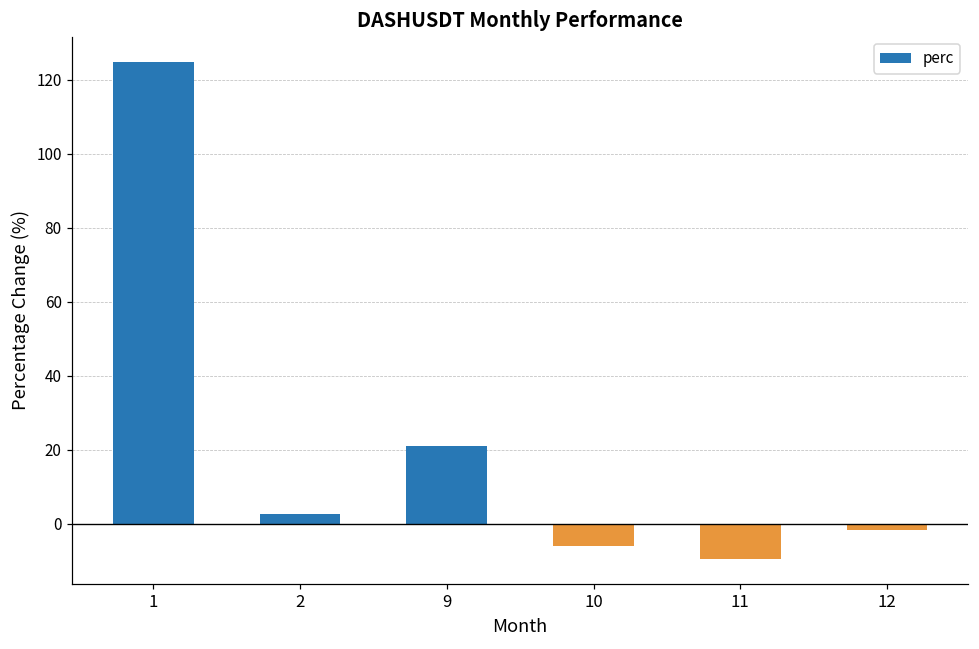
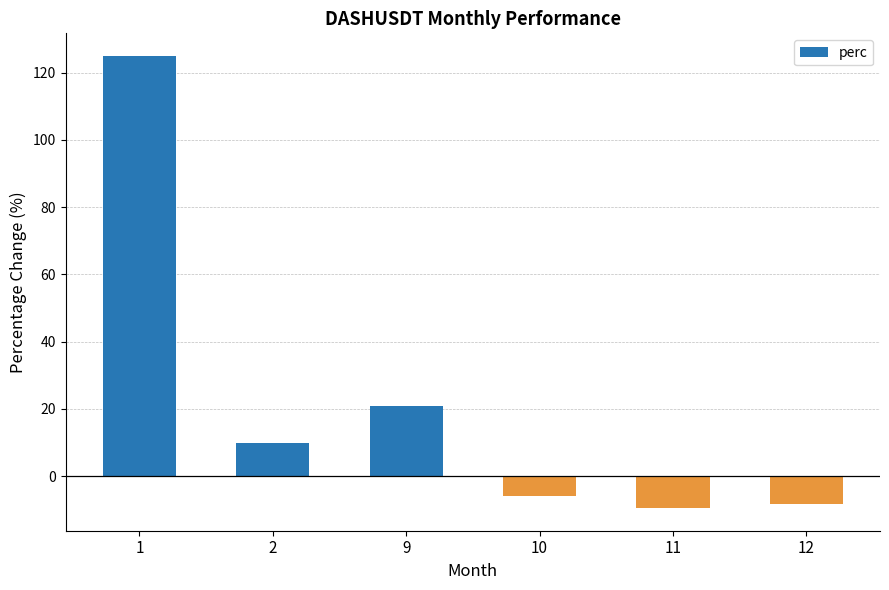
2: 3 -> 10
12: -2 -> -8
